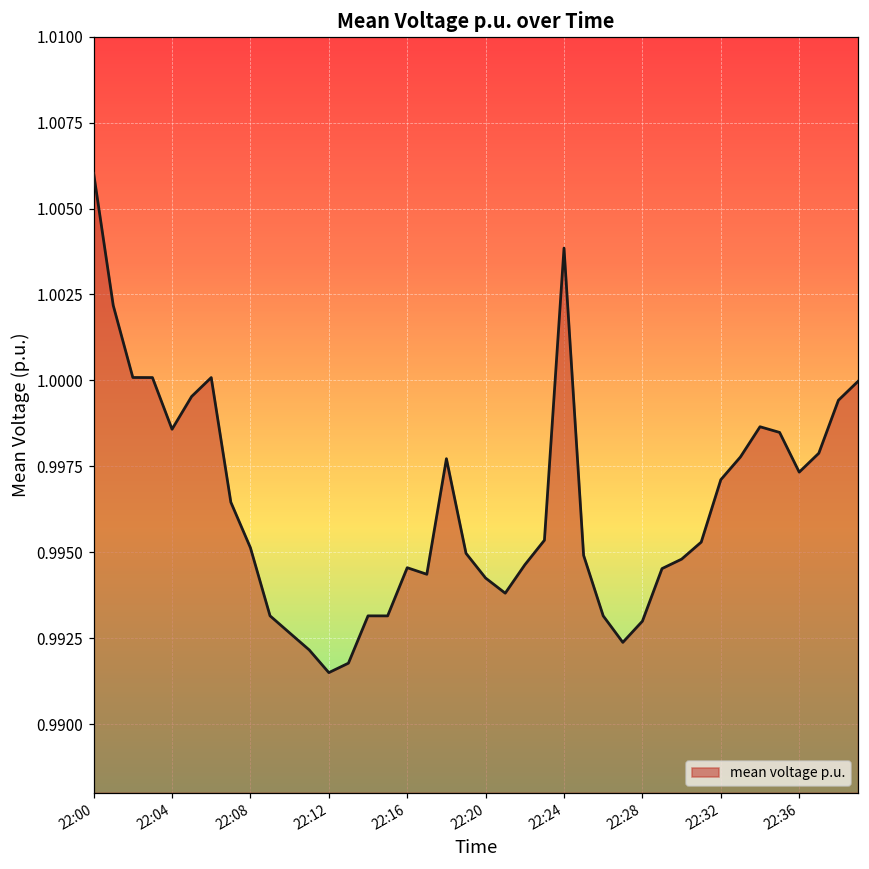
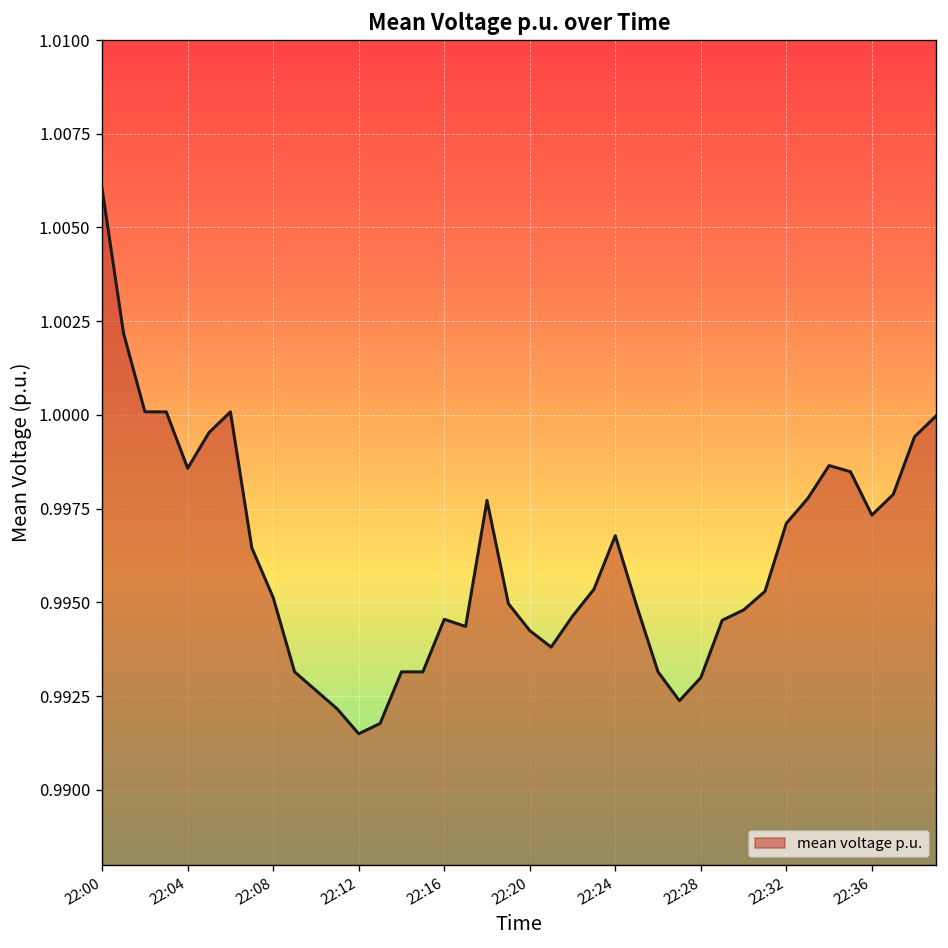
22:24: 1.0038 -> 0.9968
